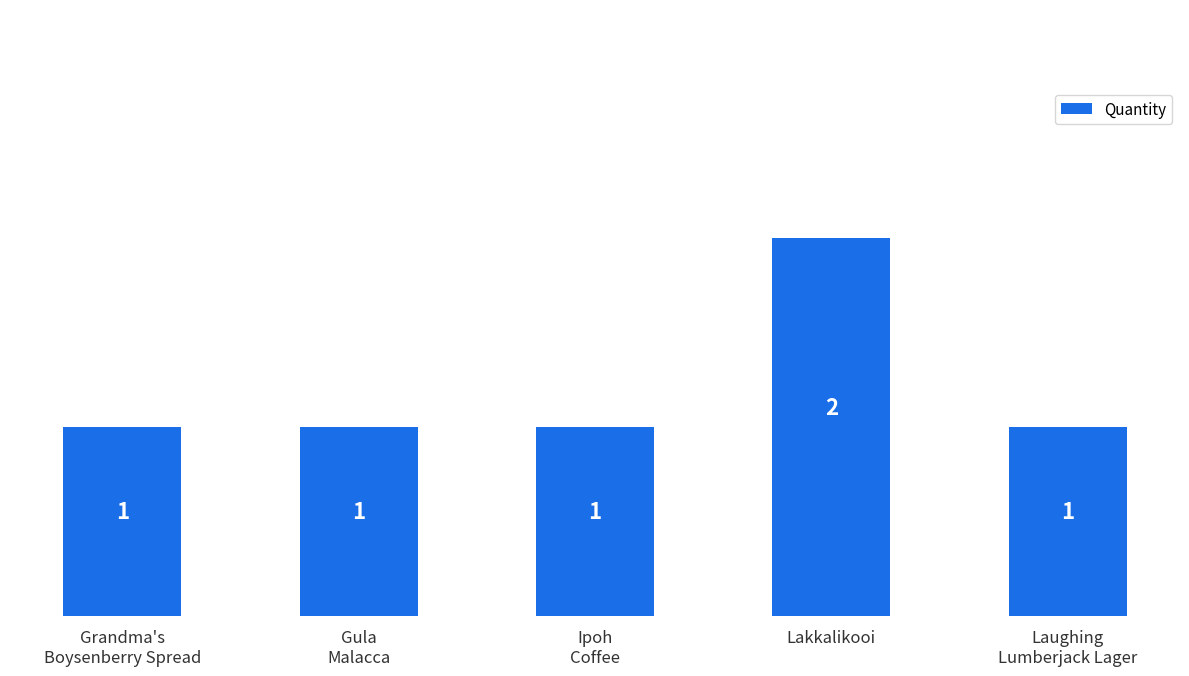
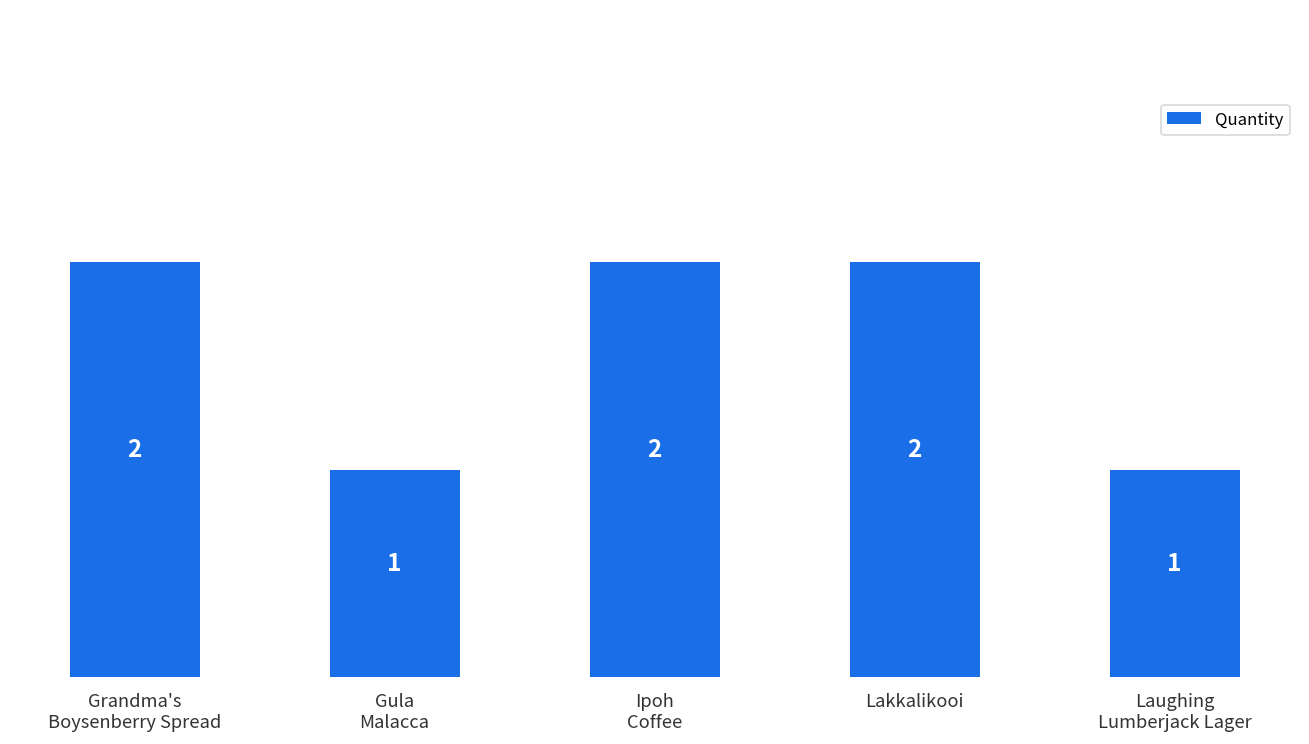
Grandma's Boysenberry Spread: 1 -> 2
Ipoh Coffee: 1 -> 2
